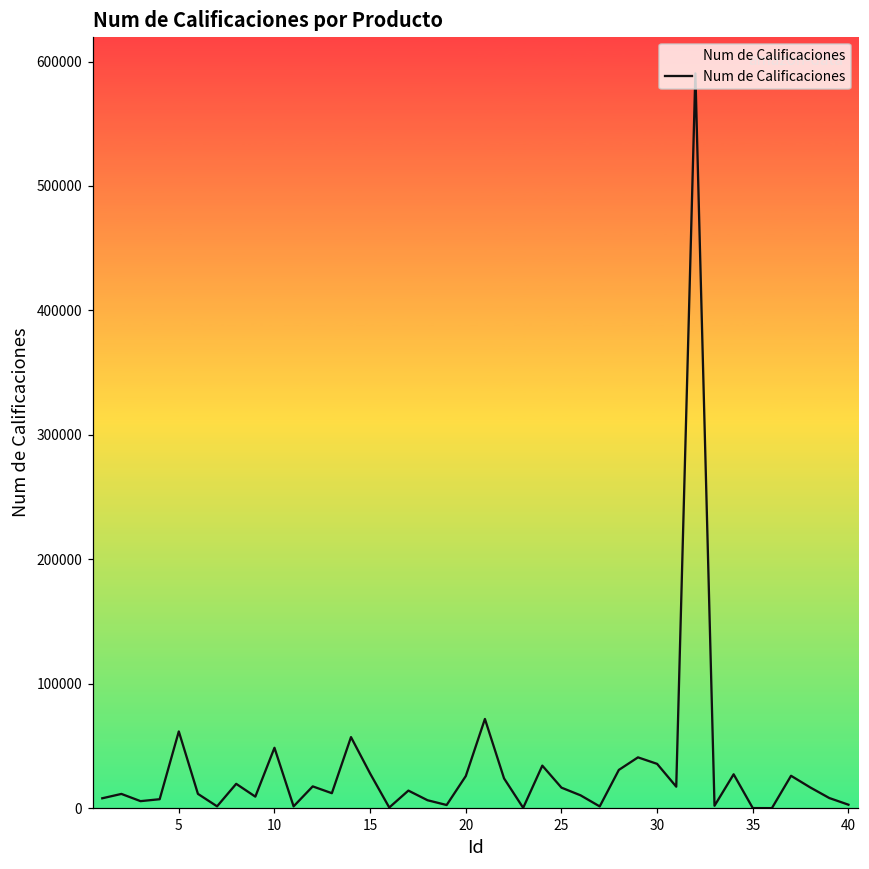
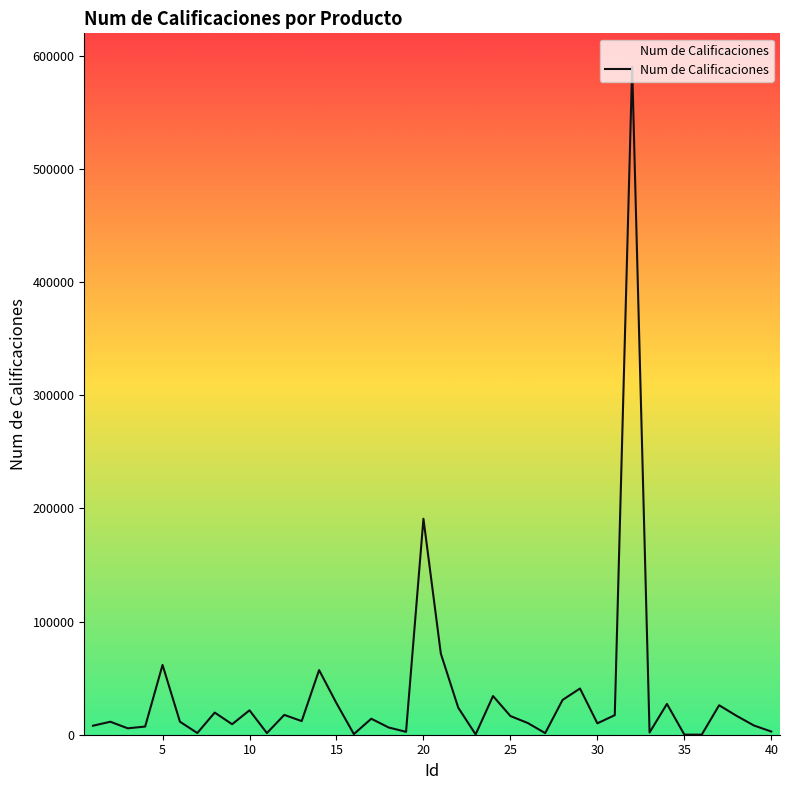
10: 49000 -> 22000
20: 26000 -> 191000
30: 36000 -> 10000
